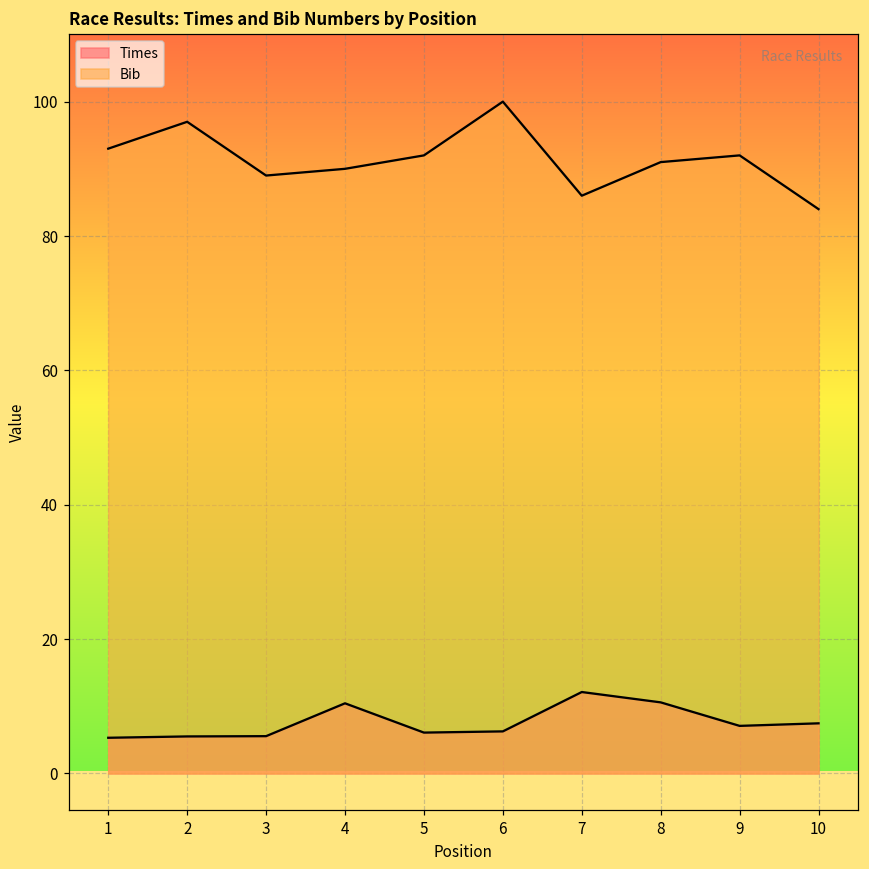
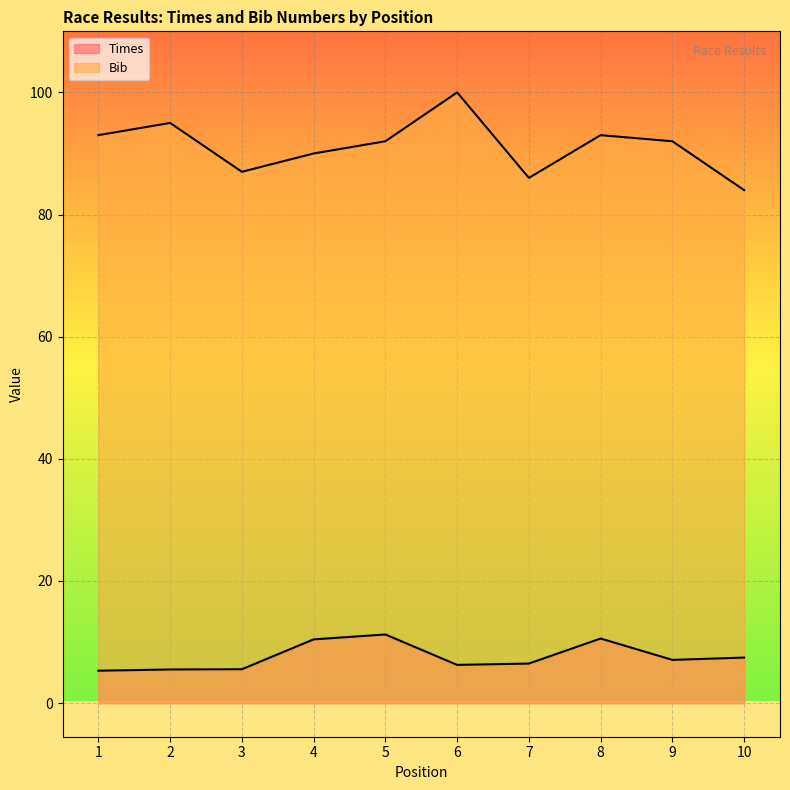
Bib, 2: 97 -> 95
Bib, 3: 89 -> 87
Times, 5: 6 -> 11
Times, 7: 12 -> 6
Bib, 8: 91 -> 93
